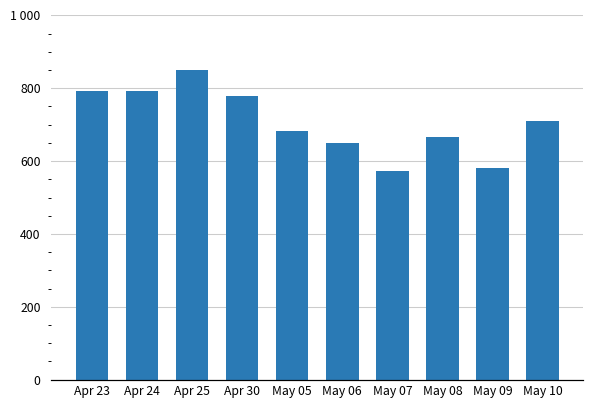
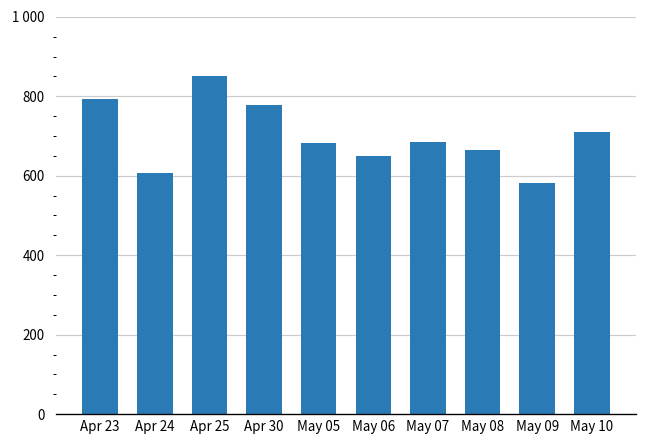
Apr 24: 790 -> 610
May 07: 570 -> 690
